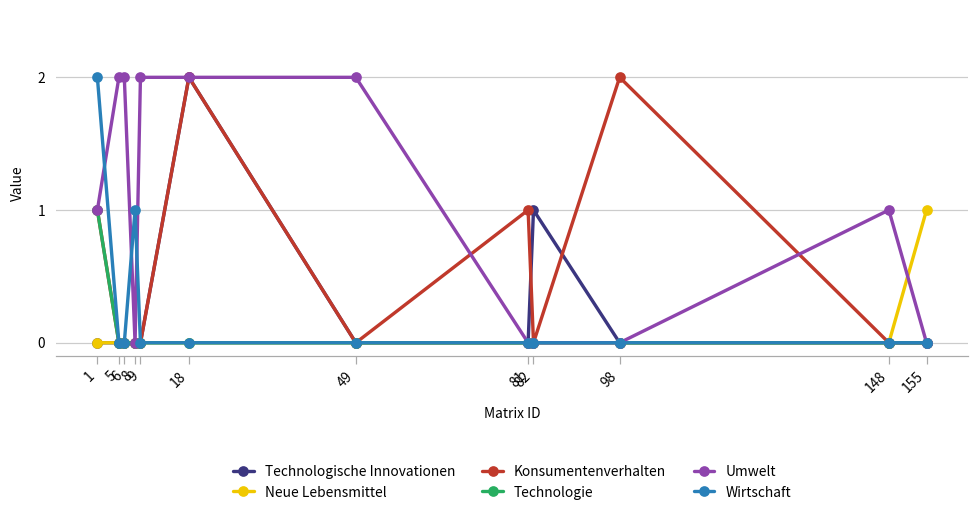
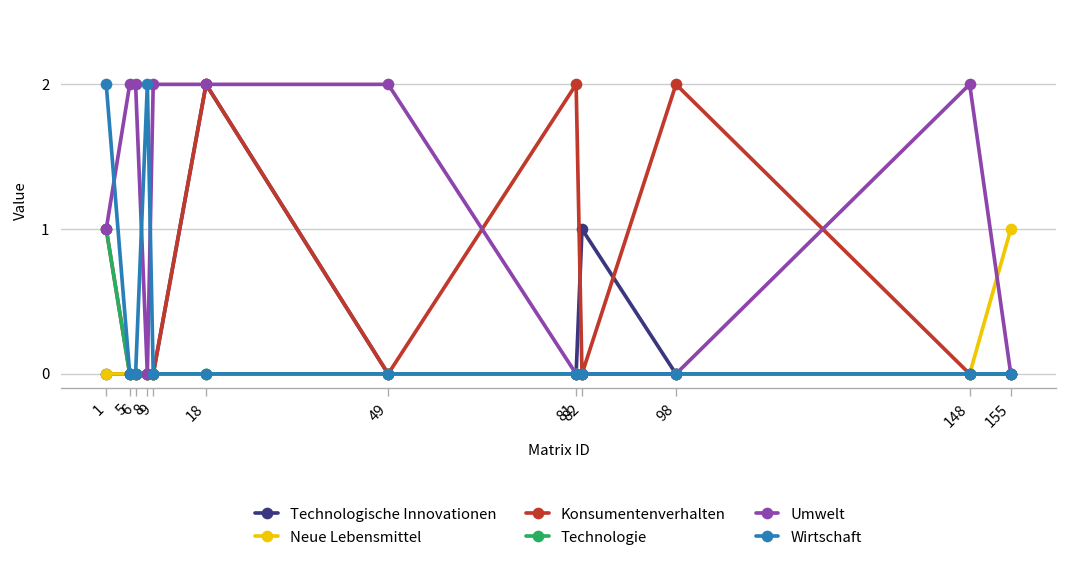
Wirtschaft, 8: 1 -> 2
Konsumentenverhalten, 81: 1 -> 2
Umwelt, 148: 1 -> 2
